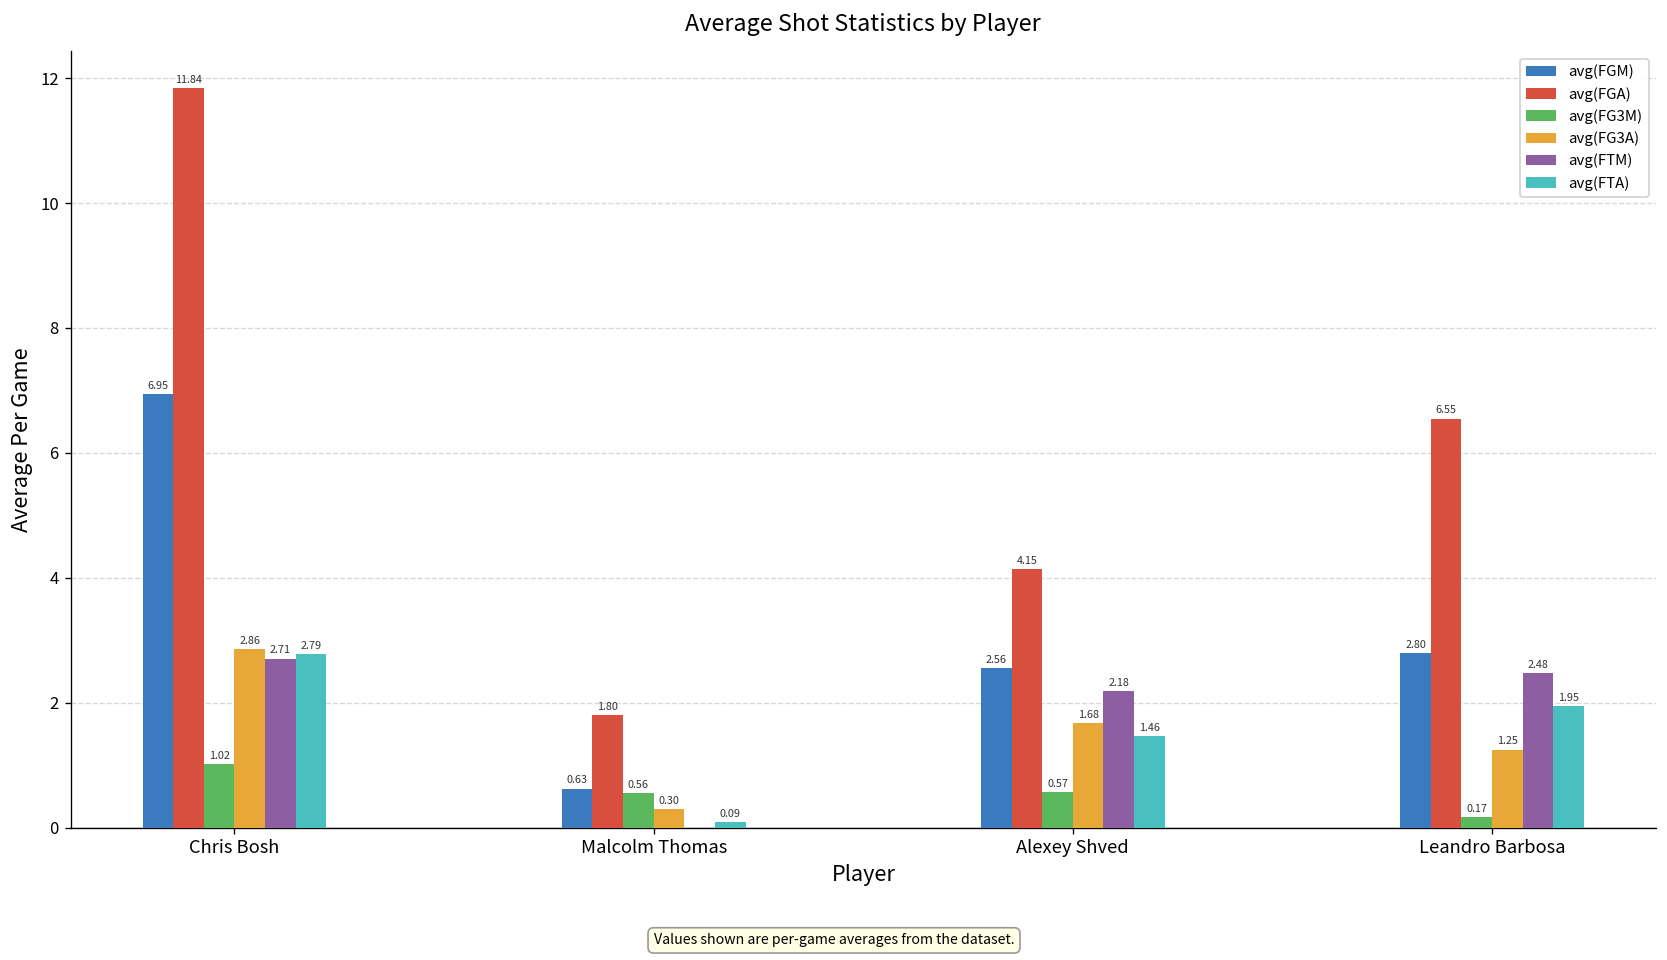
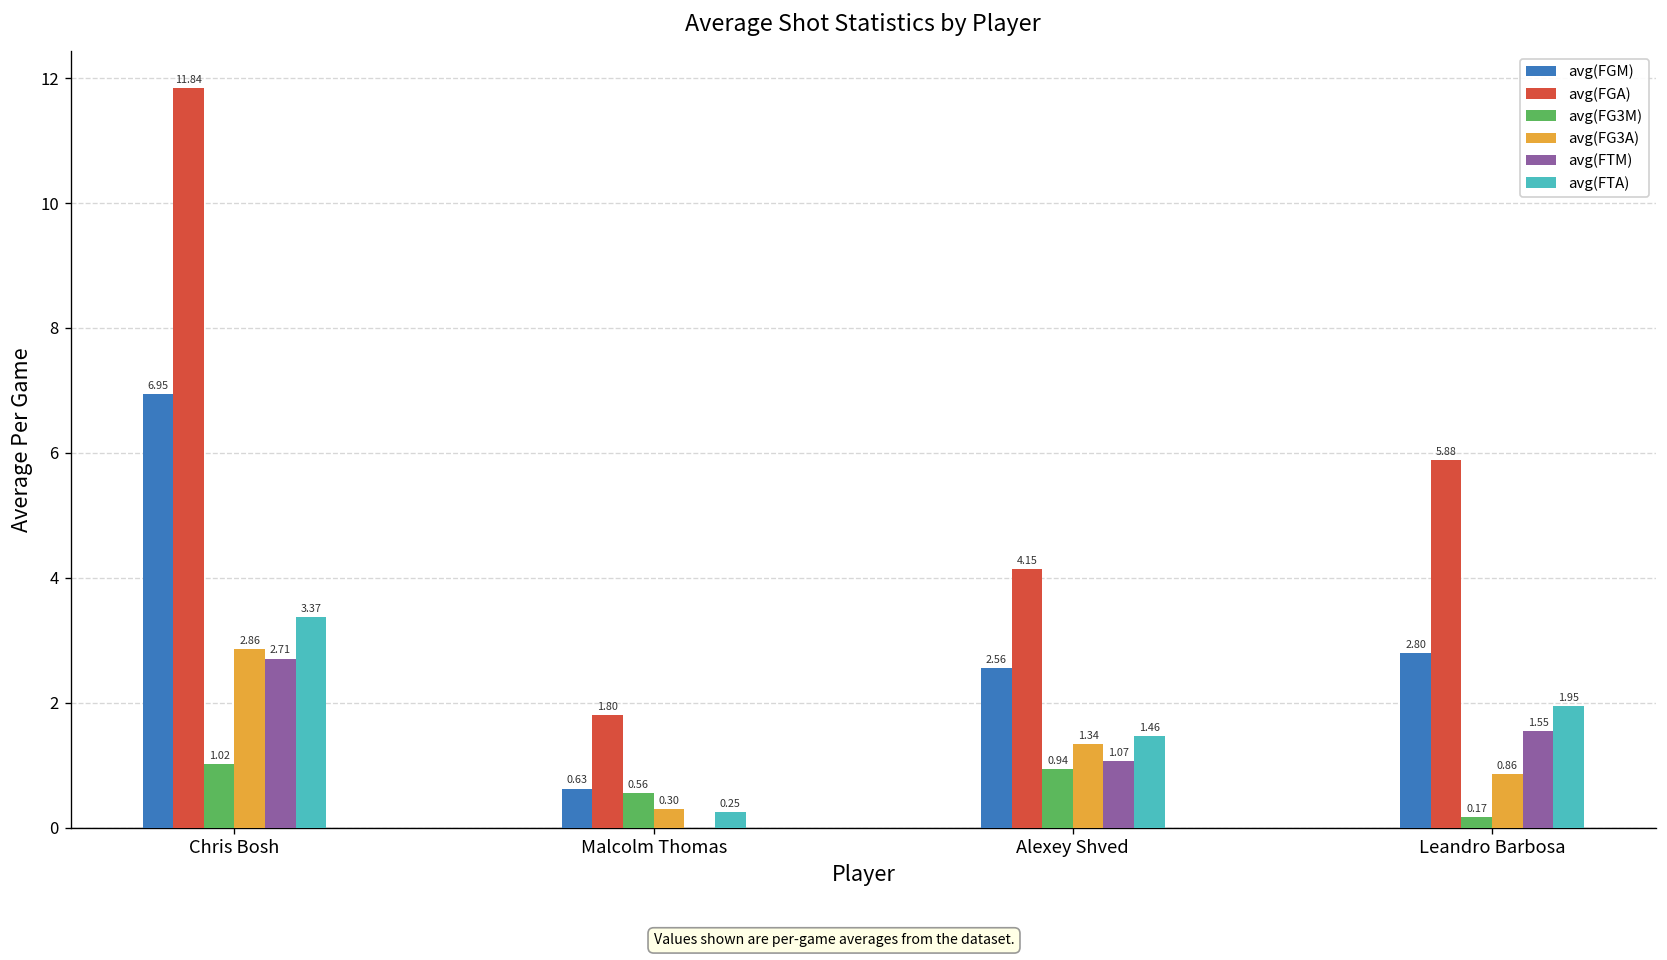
avg(FTA), Chris Bosh: 2.79 -> 3.37
avg(FTA), Malcolm Thomas: 0.09 -> 0.25
avg(FG3M), Alexey Shved: 0.57 -> 0.94
avg(FG3A), Alexey Shved: 1.68 -> 1.34
avg(FTM), Alexey Shved: 2.18 -> 1.07
avg(FGA), Leandro Barbosa: 6.55 -> 5.88
avg(FG3A), Leandro Barbosa: 1.25 -> 0.86
avg(FTM), Leandro Barbosa: 2.48 -> 1.55
